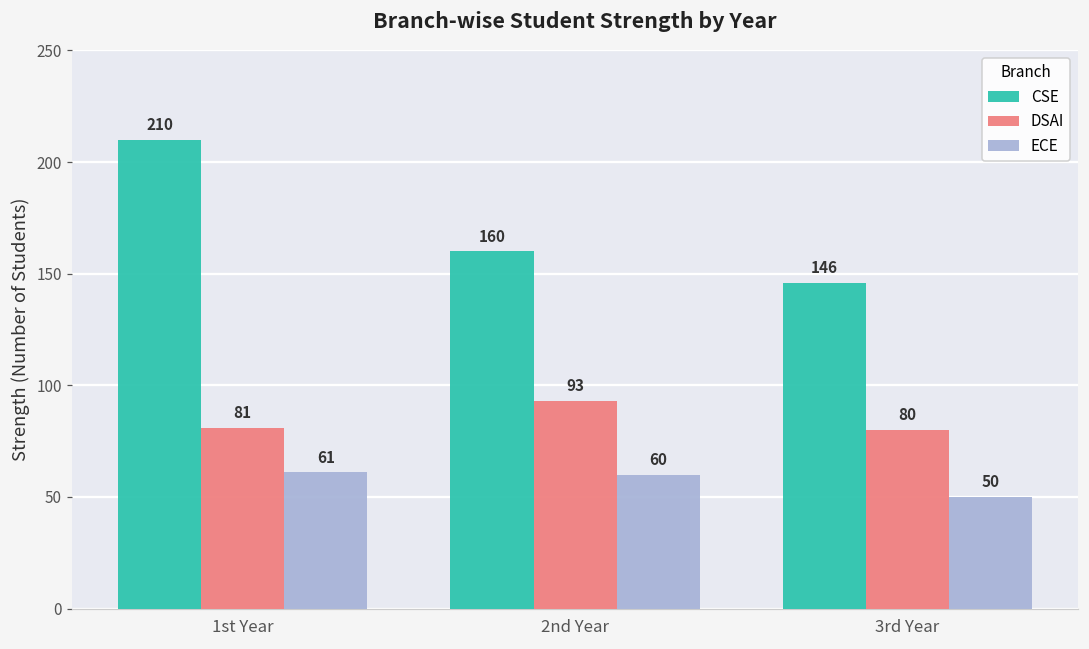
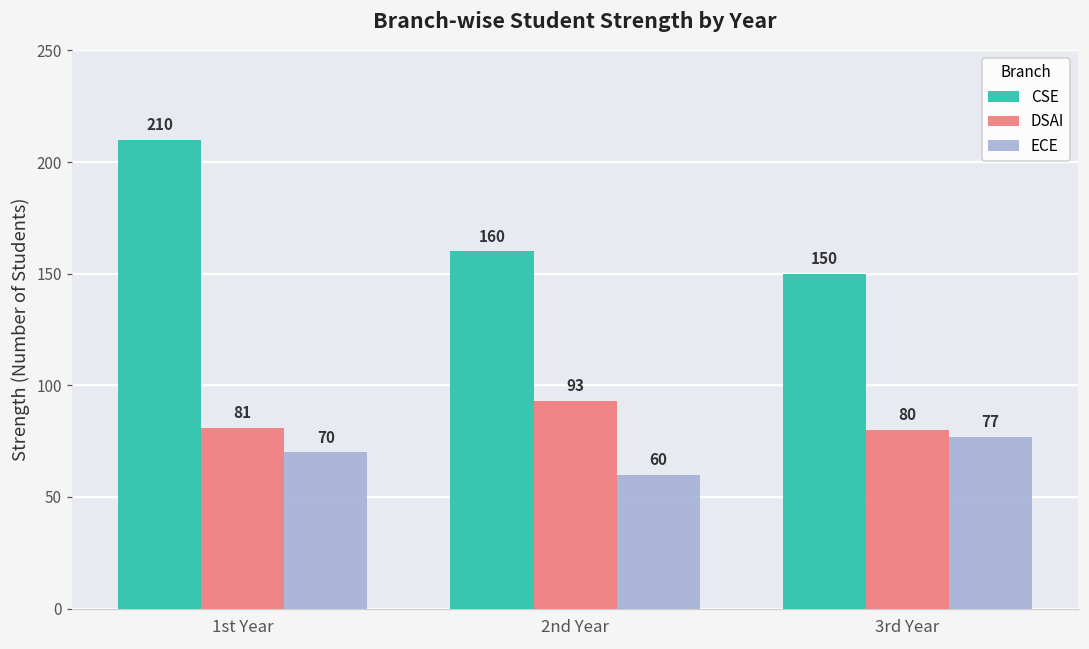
ECE, 1st Year: 61 -> 70
CSE, 3rd Year: 146 -> 150
ECE, 3rd Year: 50 -> 77
